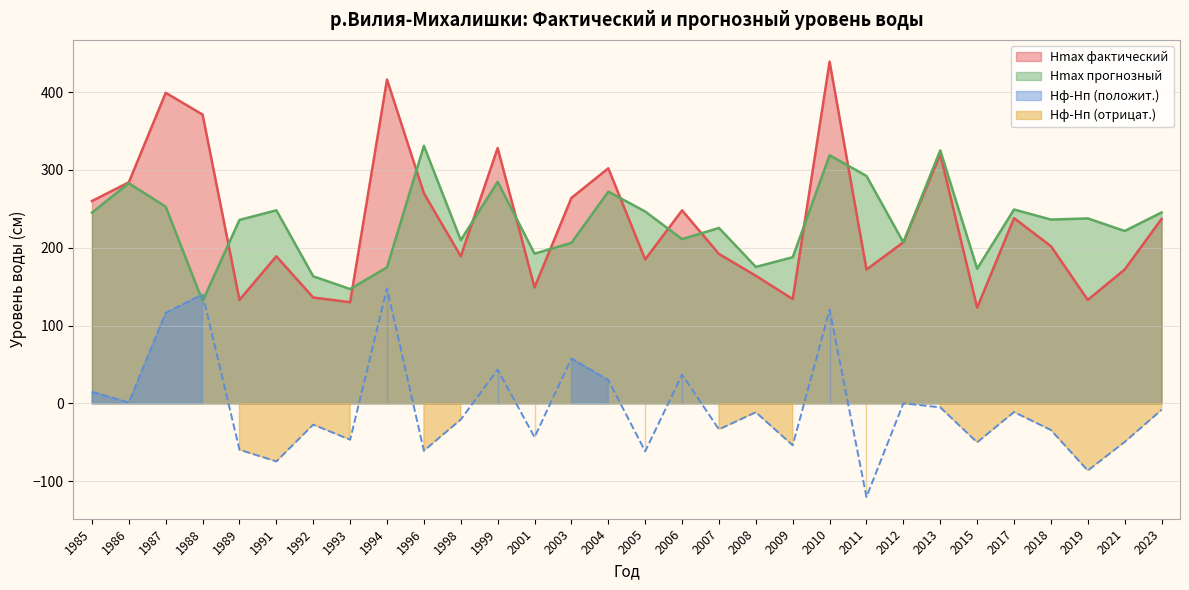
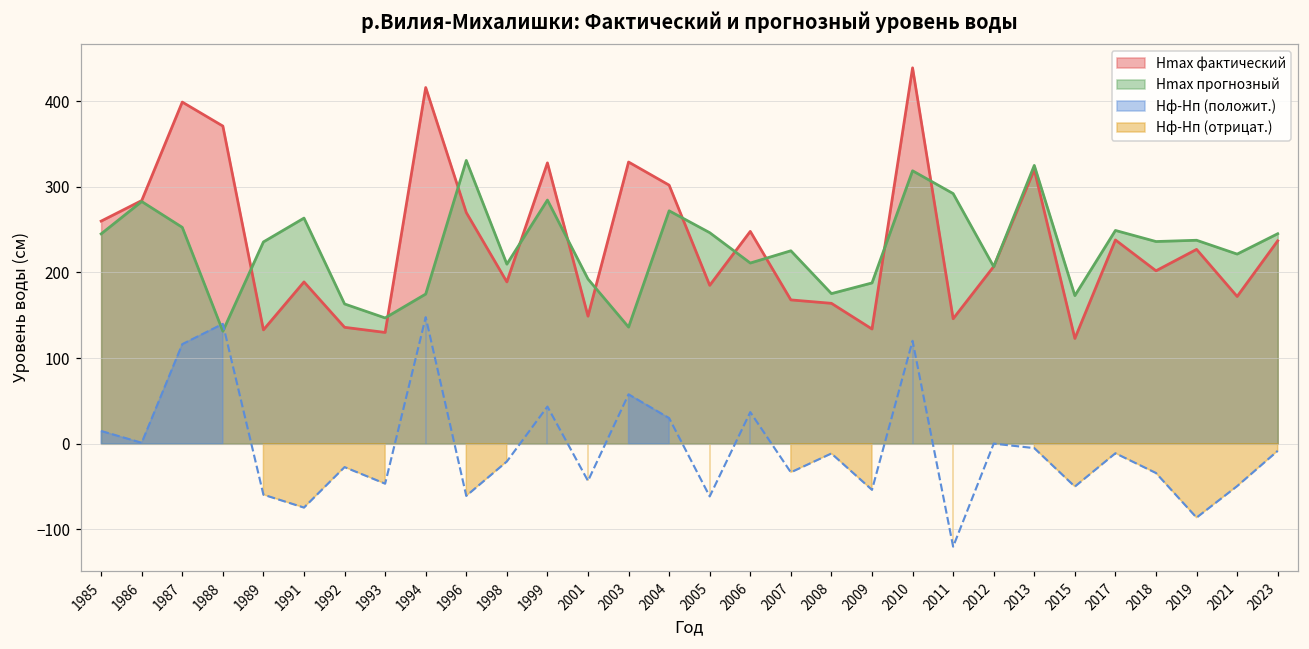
Hmax прогнозный, 1991: 250 -> 260
Hmax фактический, 2003: 260 -> 330
Hmax прогнозный, 2003: 210 -> 140
Hmax фактический, 2007: 190 -> 170
Hmax фактический, 2011: 170 -> 150
Hmax фактический, 2019: 130 -> 230
